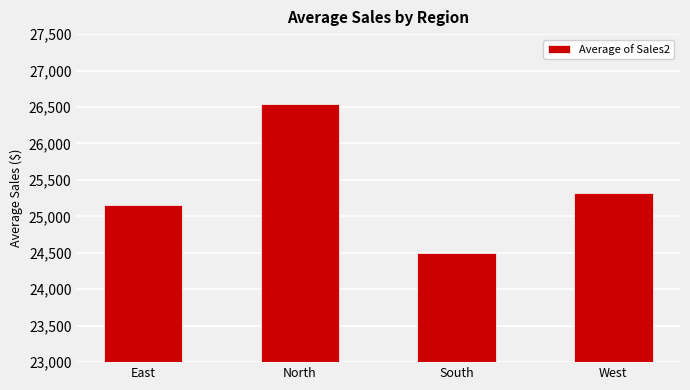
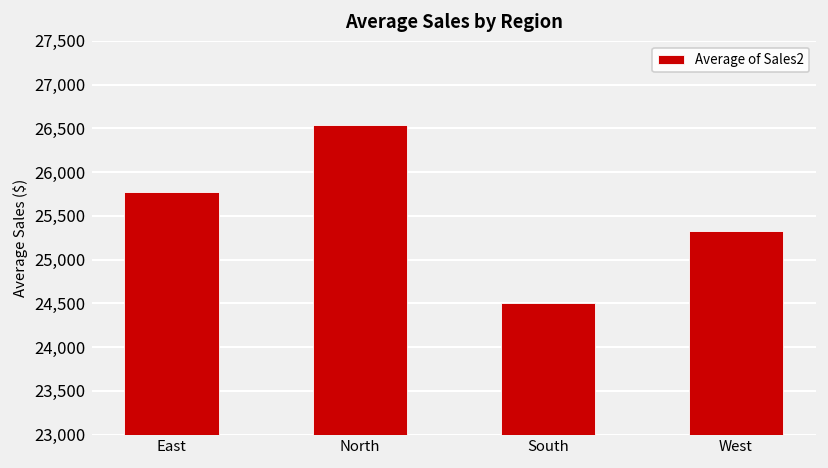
East: 25,200 -> 25,800
